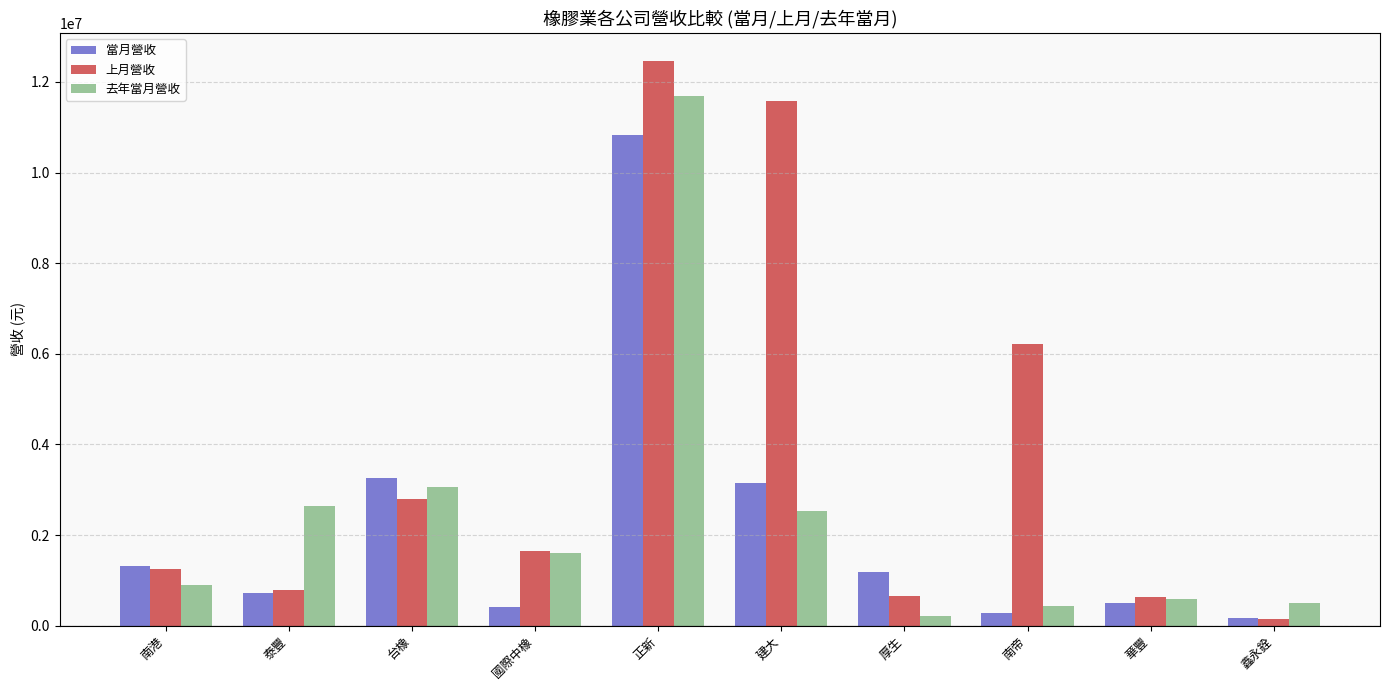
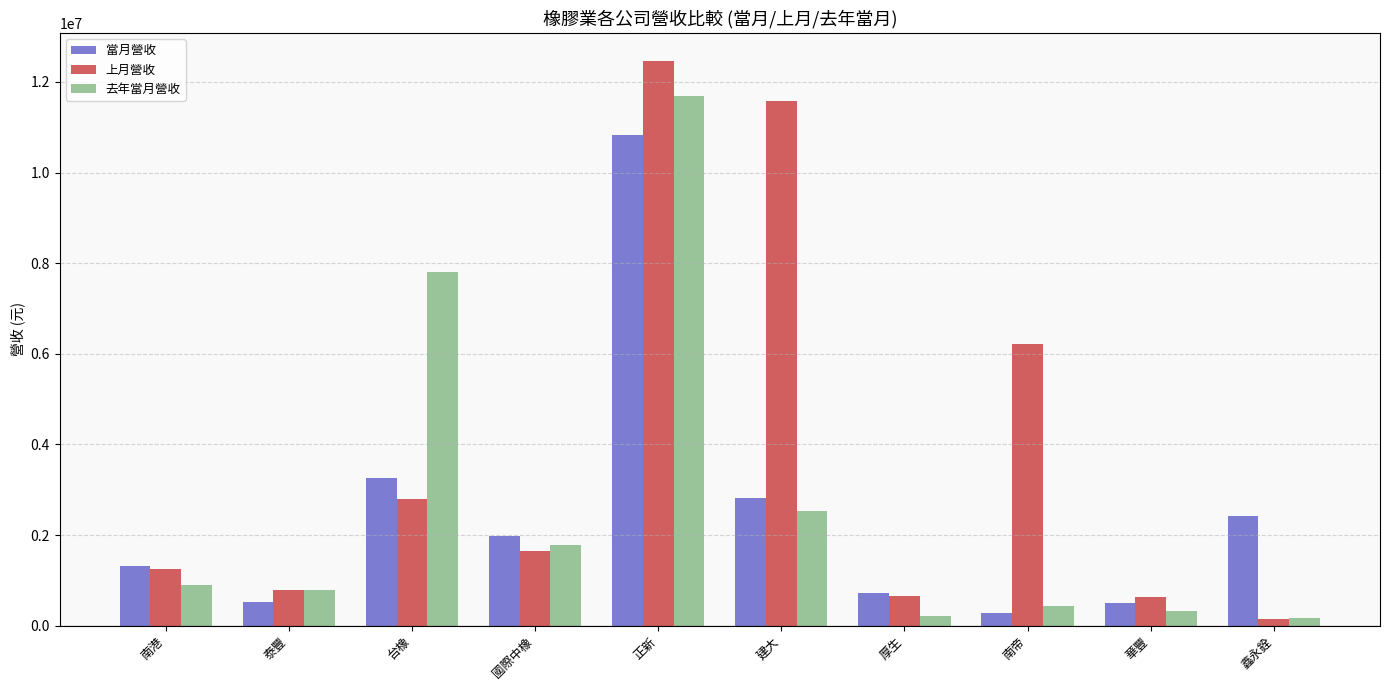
當月營收, 泰豐: 700000 -> 500000
去年當月營收, 泰豐: 2700000 -> 800000
去年當月營收, 台橡: 3100000 -> 7800000
當月營收, 國際中橡: 400000 -> 2000000
去年當月營收, 國際中橡: 1600000 -> 1800000
當月營收, 建大: 3100000 -> 2800000
當月營收, 厚生: 1200000 -> 700000
去年當月營收, 華豐: 600000 -> 300000
當月營收, 鑫永銓: 200000 -> 2400000
去年當月營收, 鑫永銓: 500000 -> 200000
